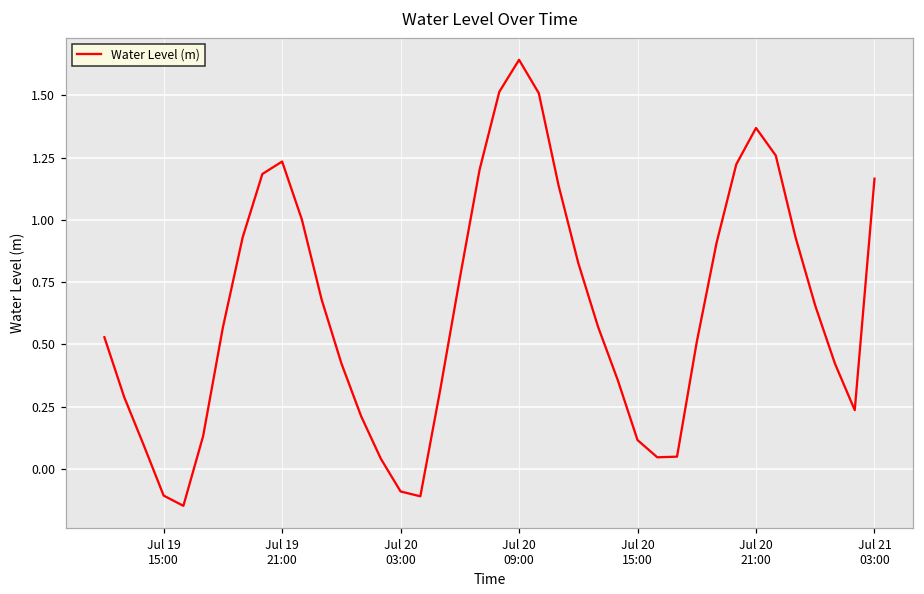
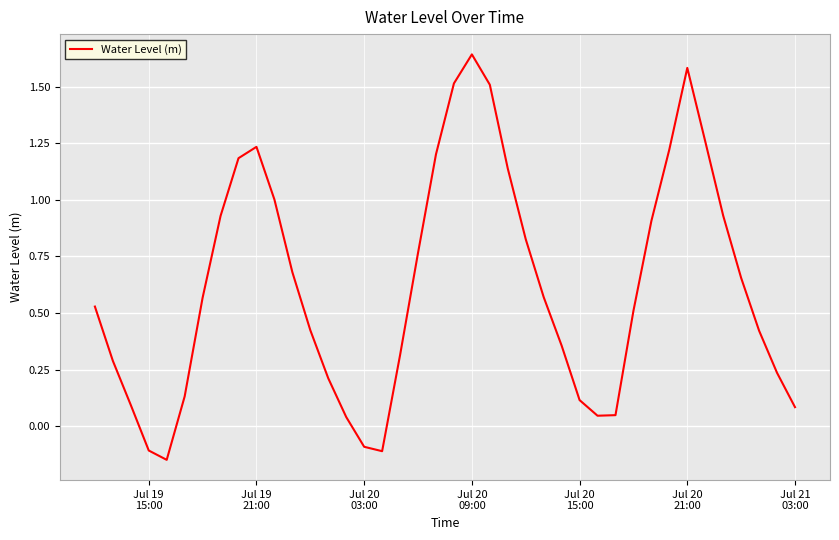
Jul 20 21:00: 1.37 -> 1.58
Jul 21 03:00: 1.17 -> 0.08
